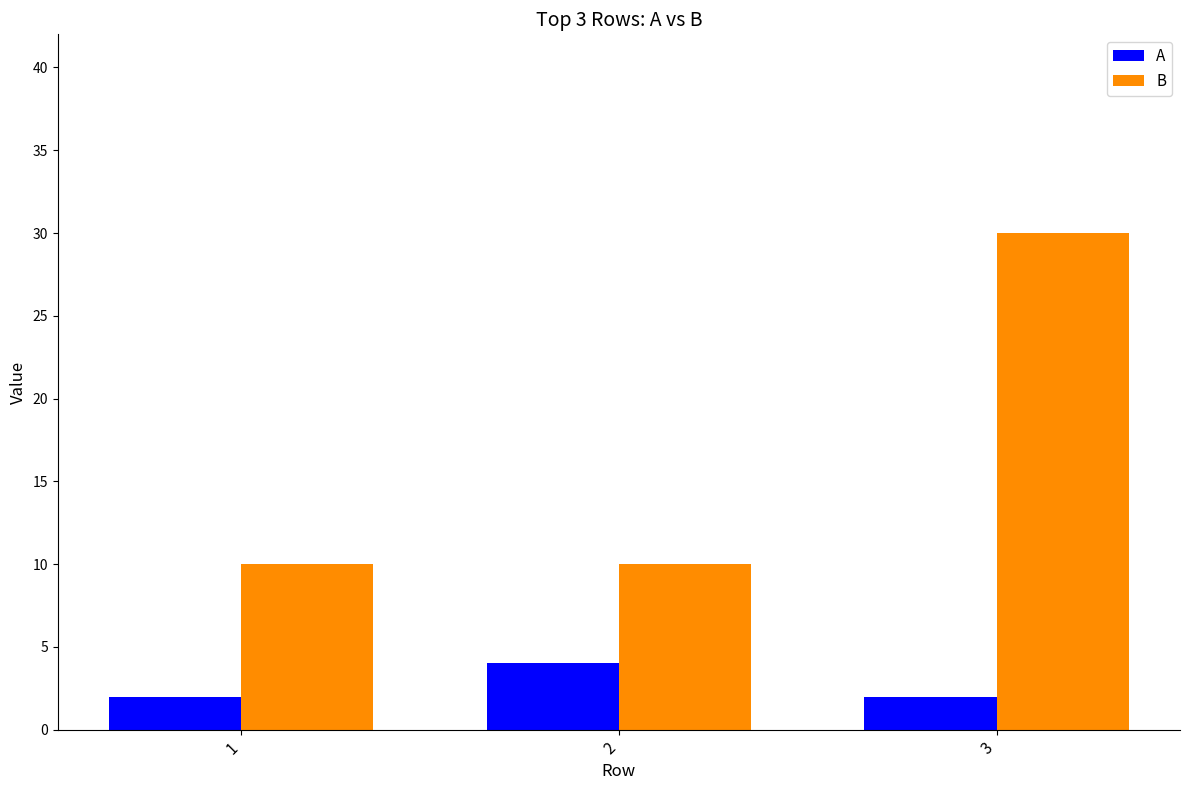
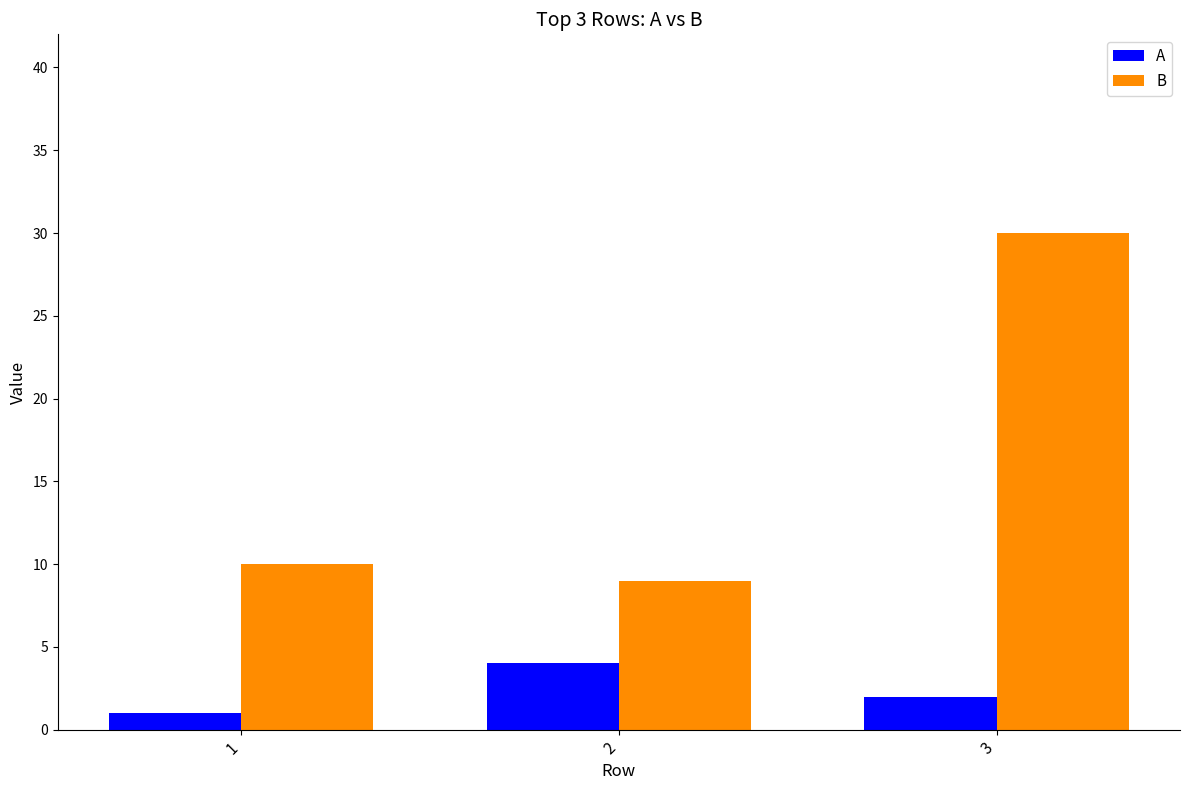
A, 1: 2 -> 1
B, 2: 10 -> 9
